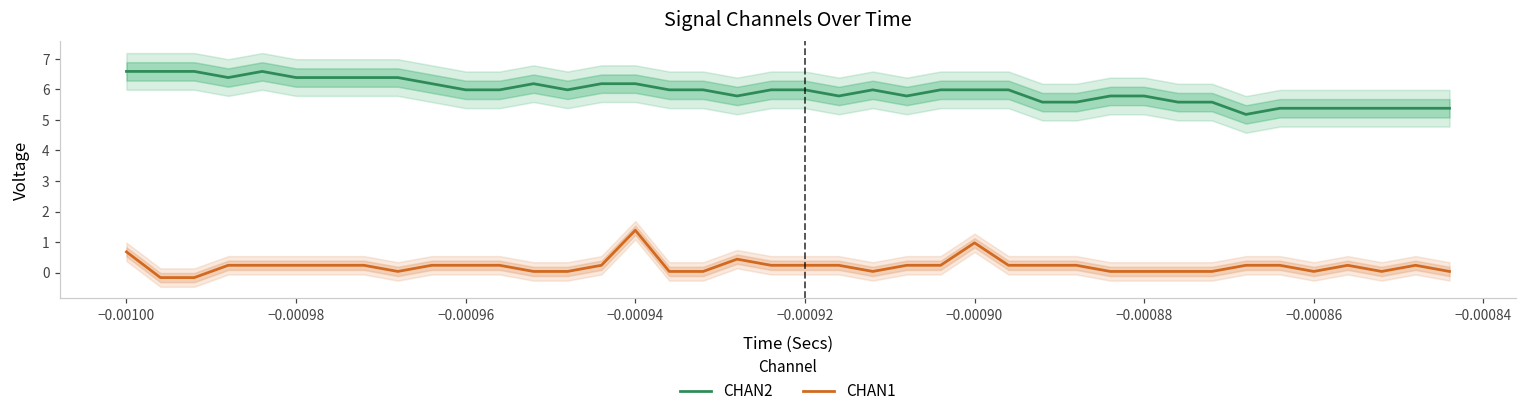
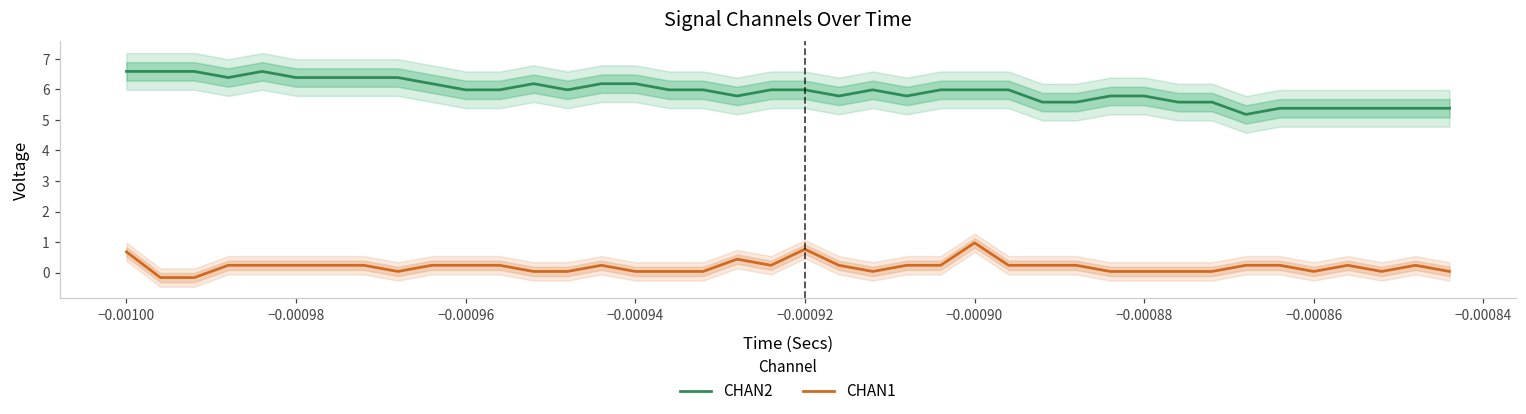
CHAN1, −0.00094: 1.4 -> 0.0
CHAN1, −0.00092: 0.2 -> 0.8
